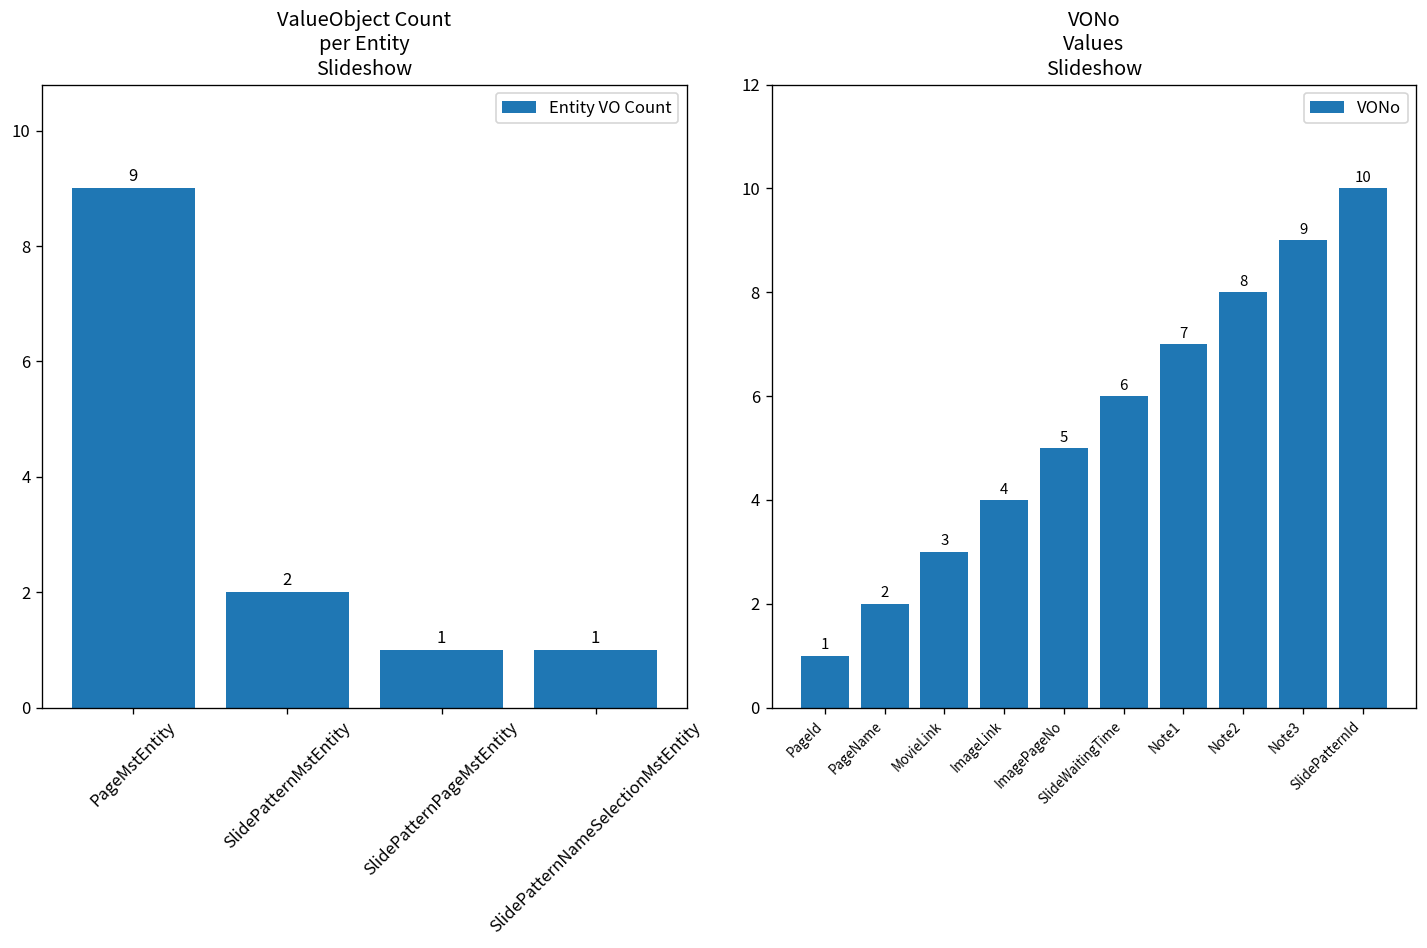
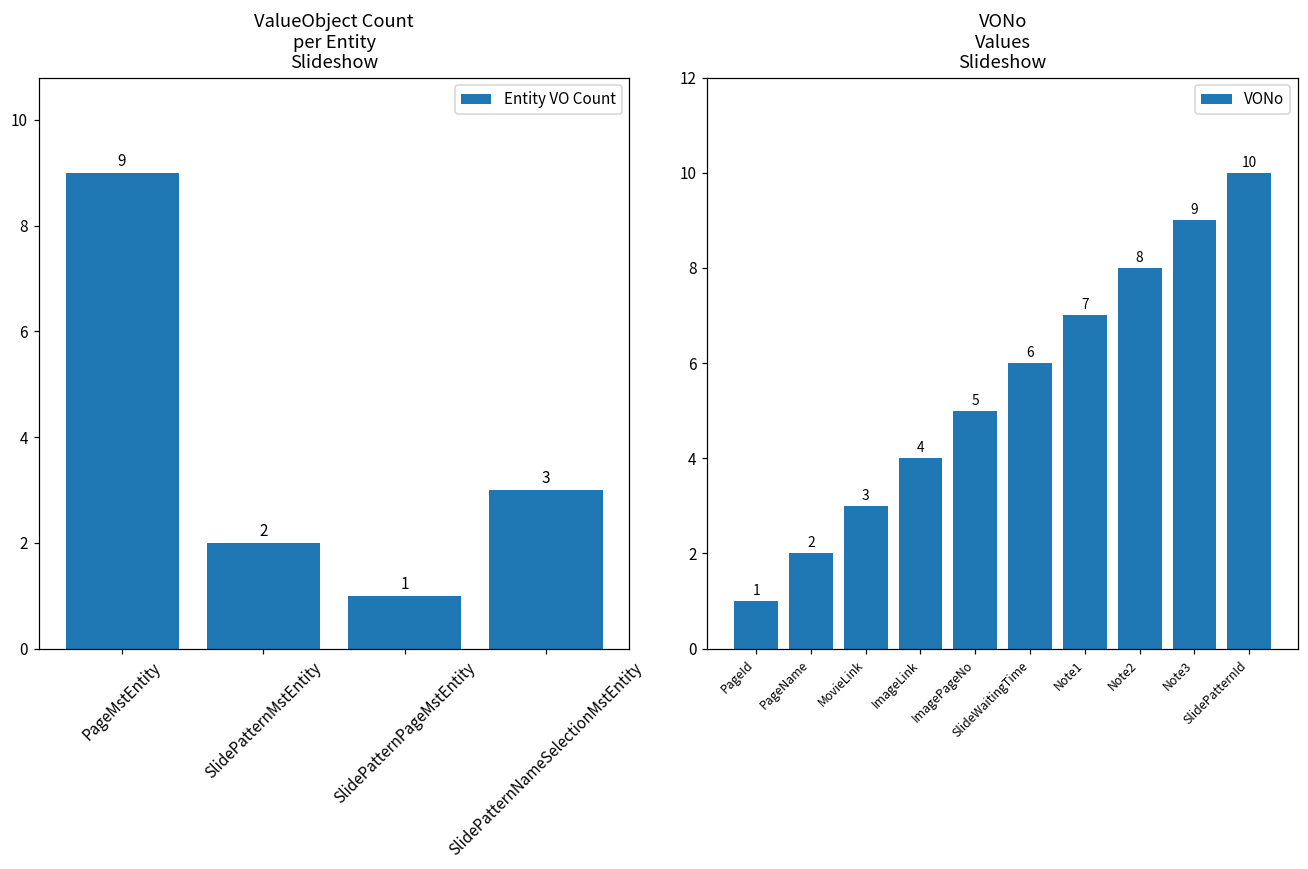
ValueObject Count per Entity Slideshow, SlidePatternNameSelectionMstEntity: 1 -> 3
